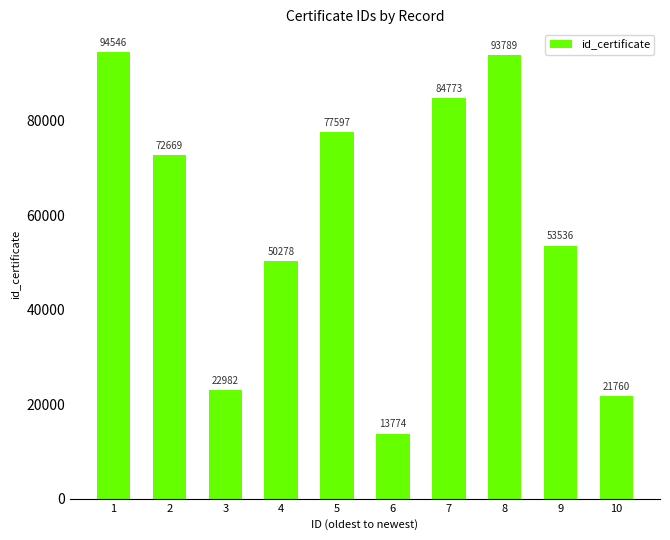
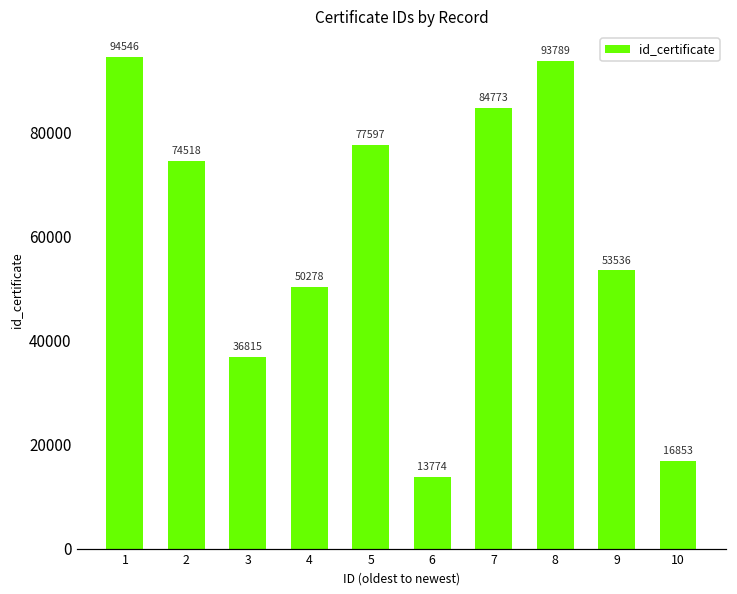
2: 72669 -> 74518
3: 22982 -> 36815
10: 21760 -> 16853
